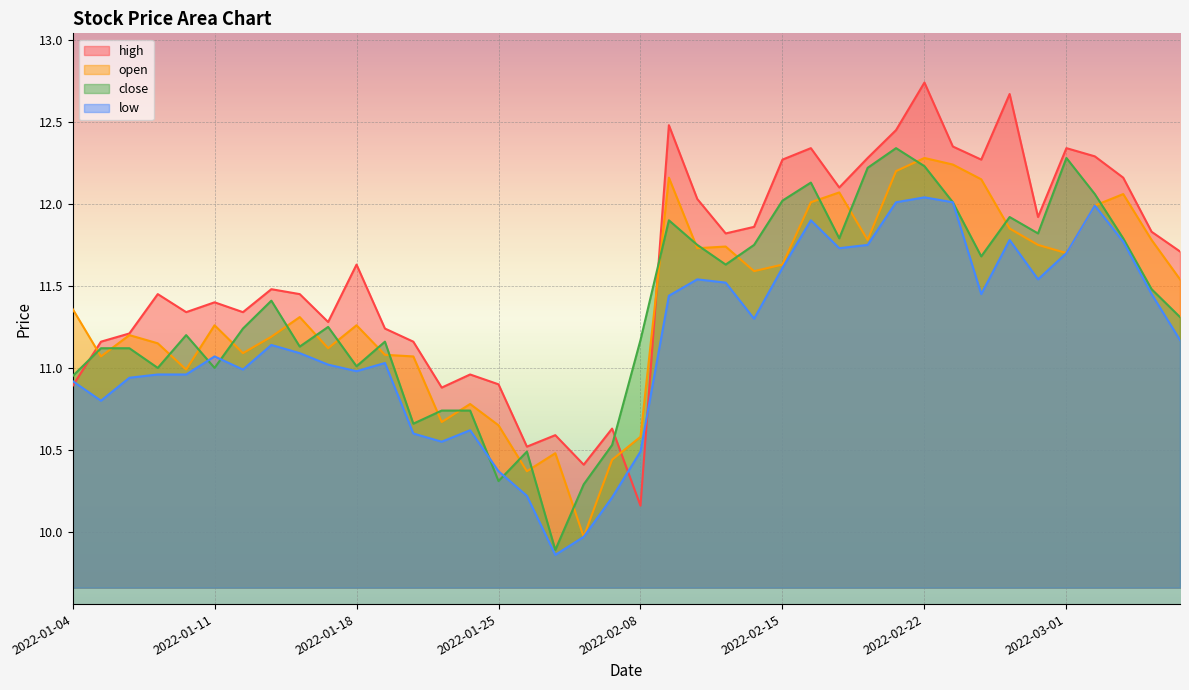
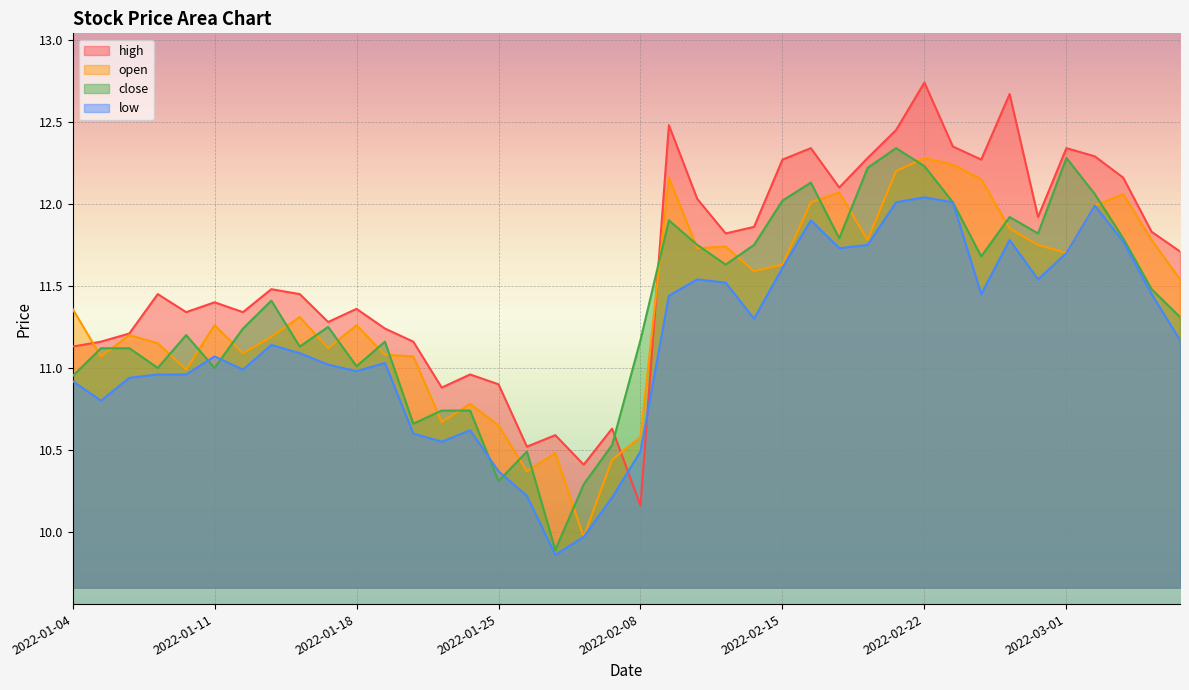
high, 2022-01-04: 10.89 -> 11.13
high, 2022-01-18: 11.63 -> 11.36
